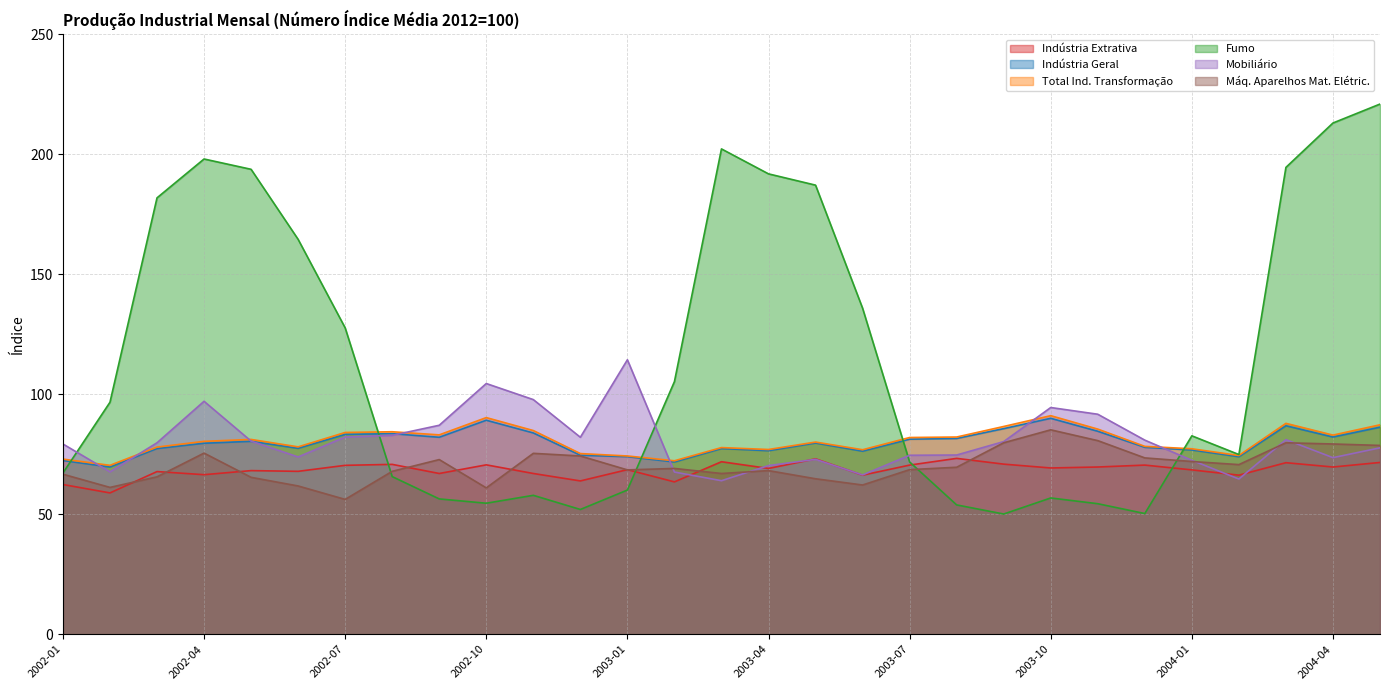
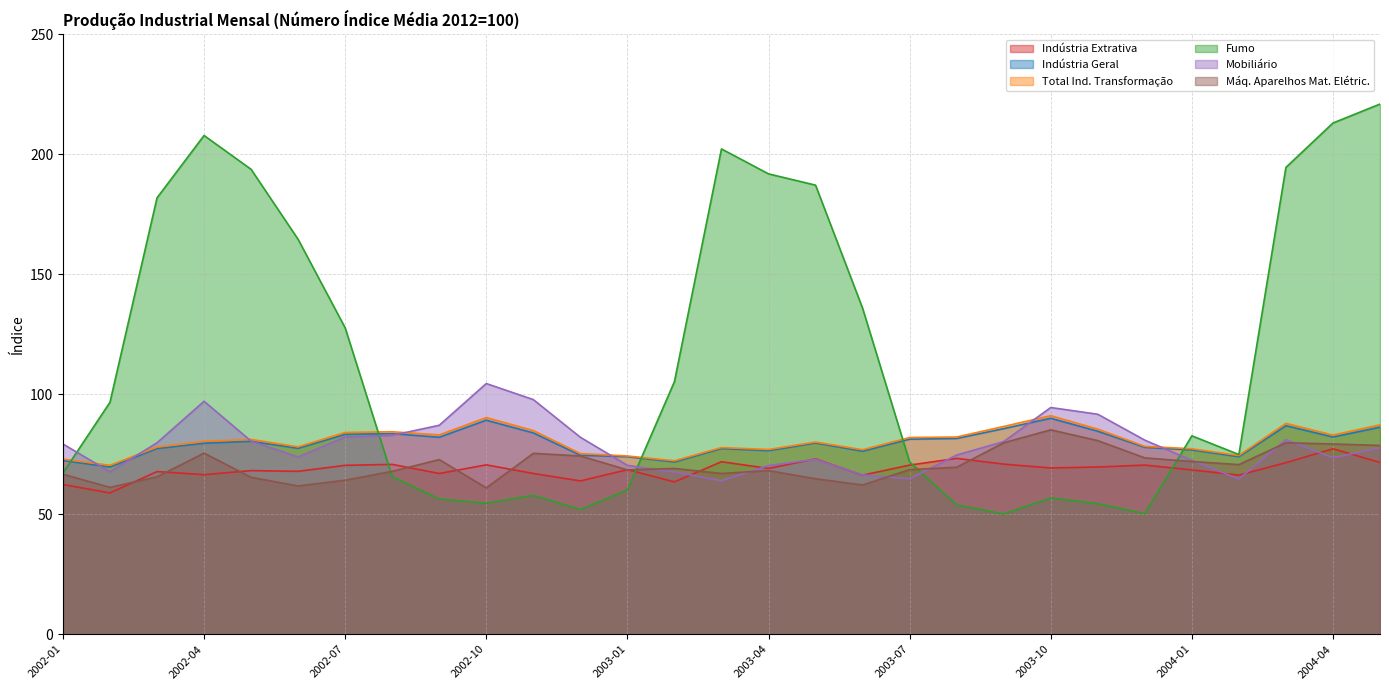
Fumo, 2002-04: 198 -> 208
Máq. Aparelhos Mat. Elétric., 2002-07: 56 -> 64
Mobiliário, 2003-01: 114 -> 70
Mobiliário, 2003-07: 75 -> 65
Indústria Extrativa, 2004-04: 70 -> 77
